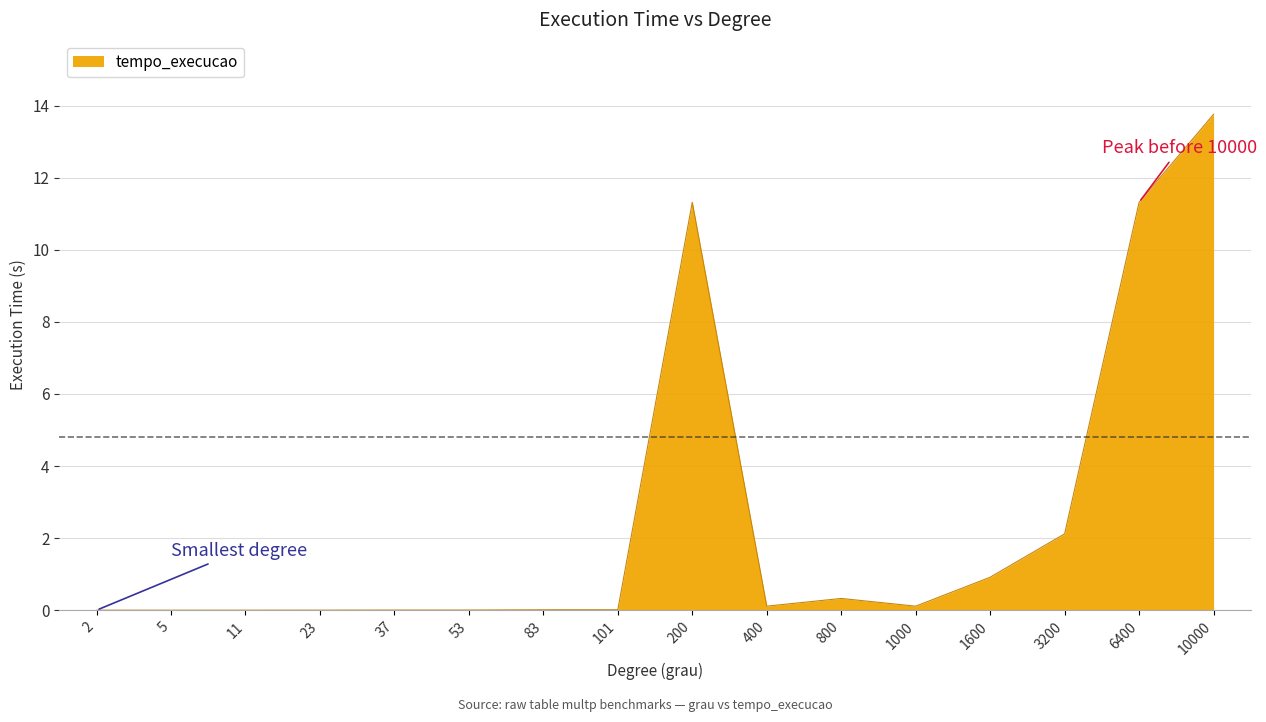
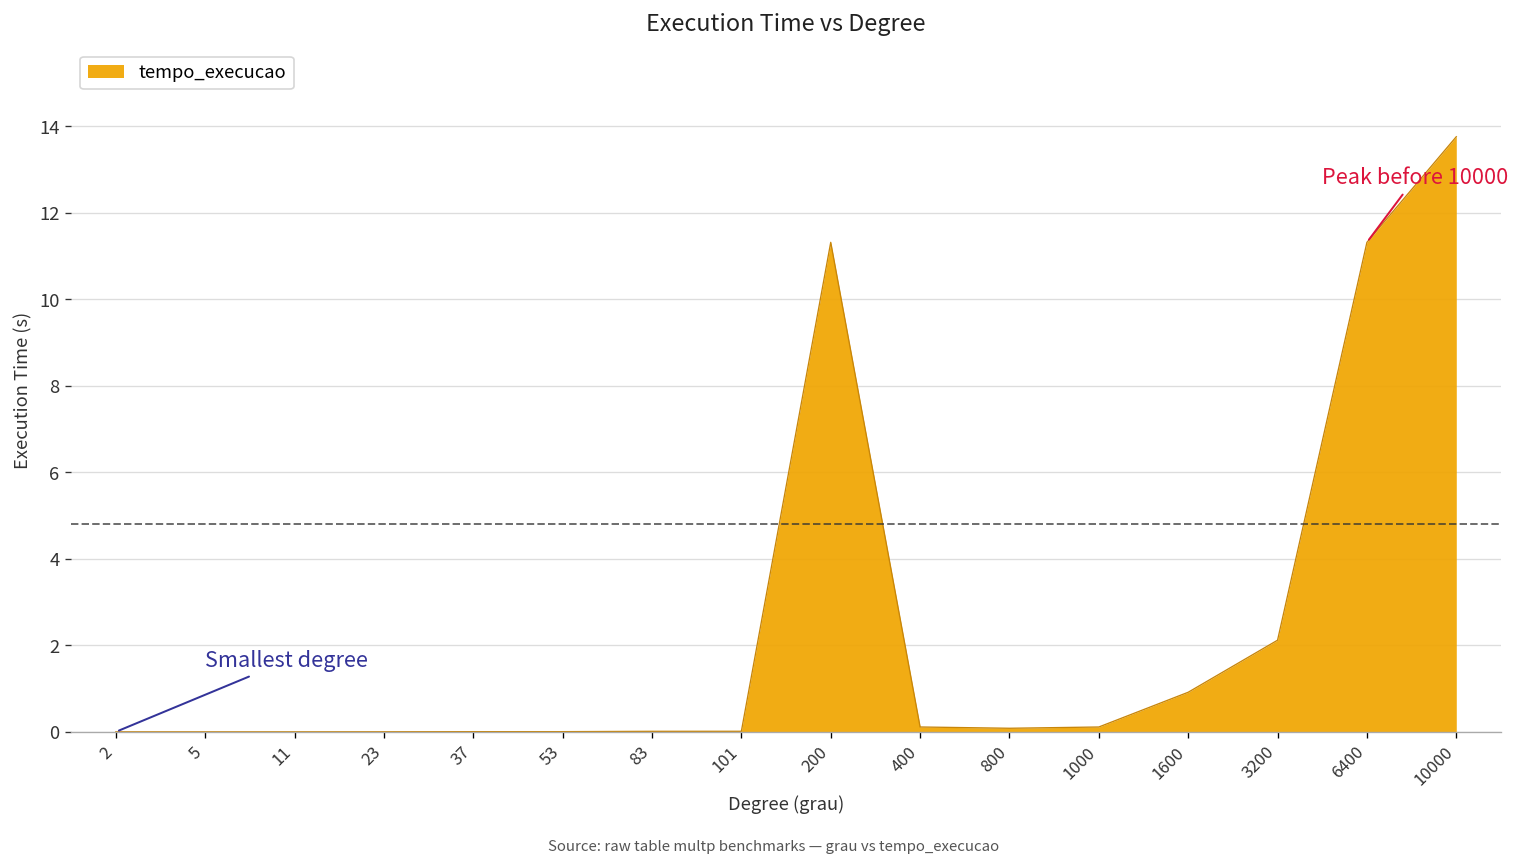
800: 0.3 -> 0.1
